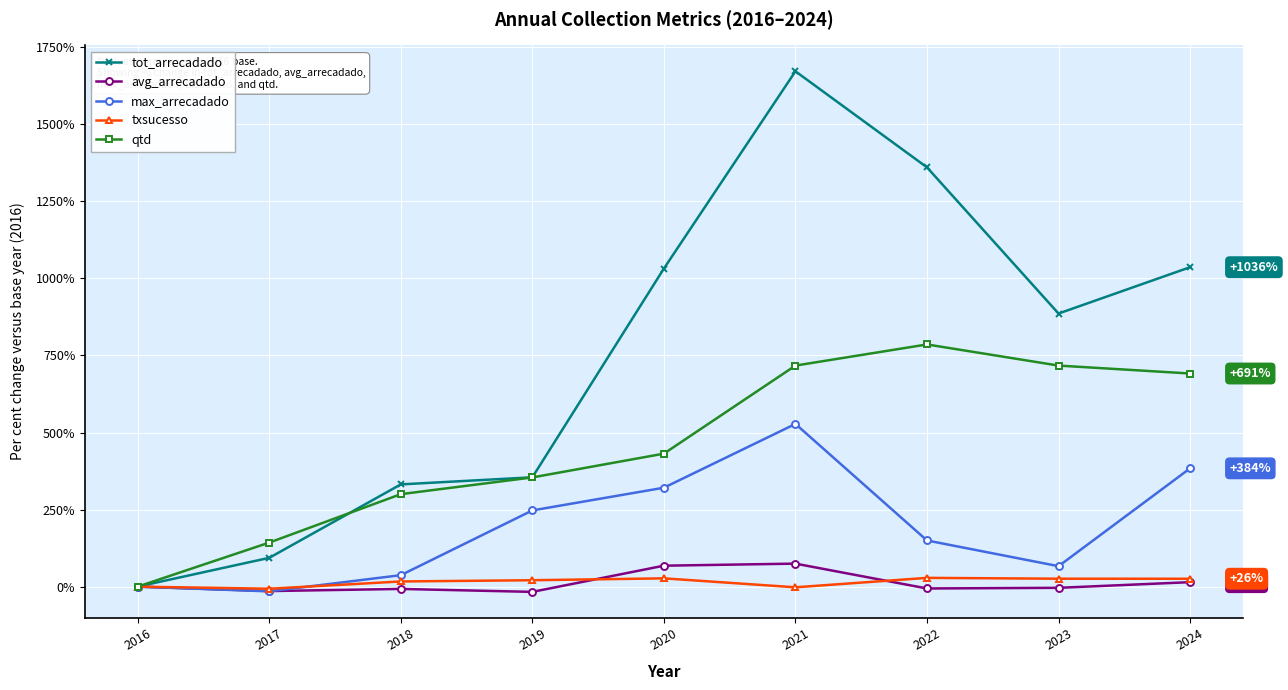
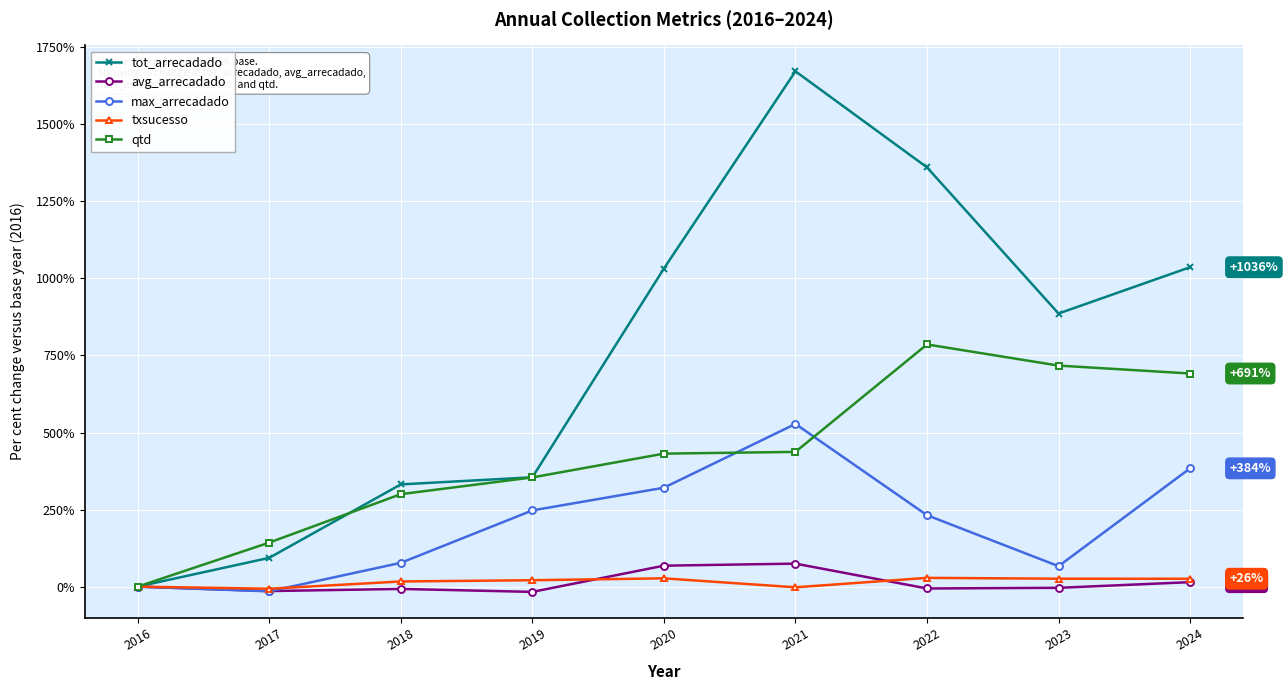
max_arrecadado, 2018: 40% -> 80%
qtd, 2021: 720% -> 440%
max_arrecadado, 2022: 150% -> 230%
